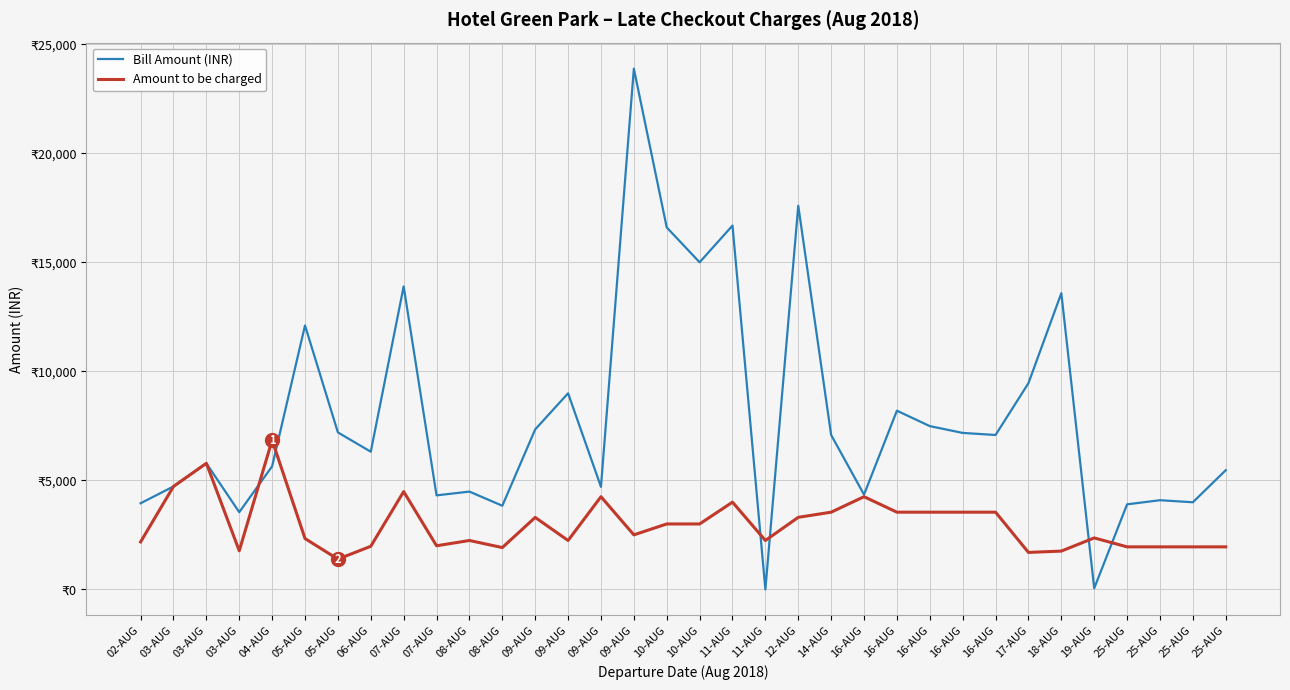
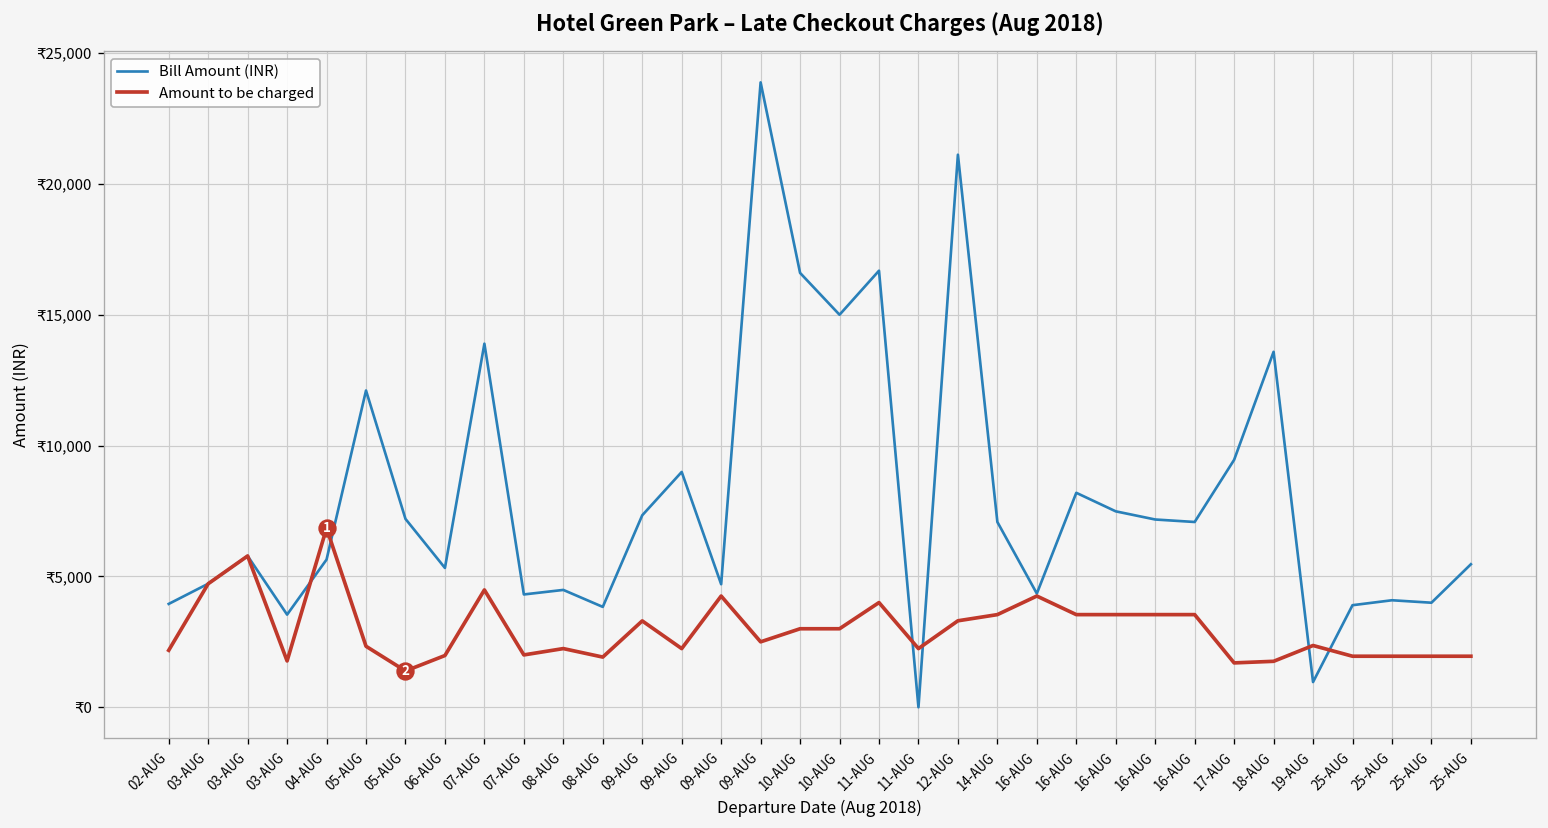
Bill Amount (INR), 06-AUG: ₹6,300 -> ₹5,300
Bill Amount (INR), 12-AUG: ₹17,600 -> ₹21,100
Bill Amount (INR), 19-AUG: ₹100 -> ₹1,000
